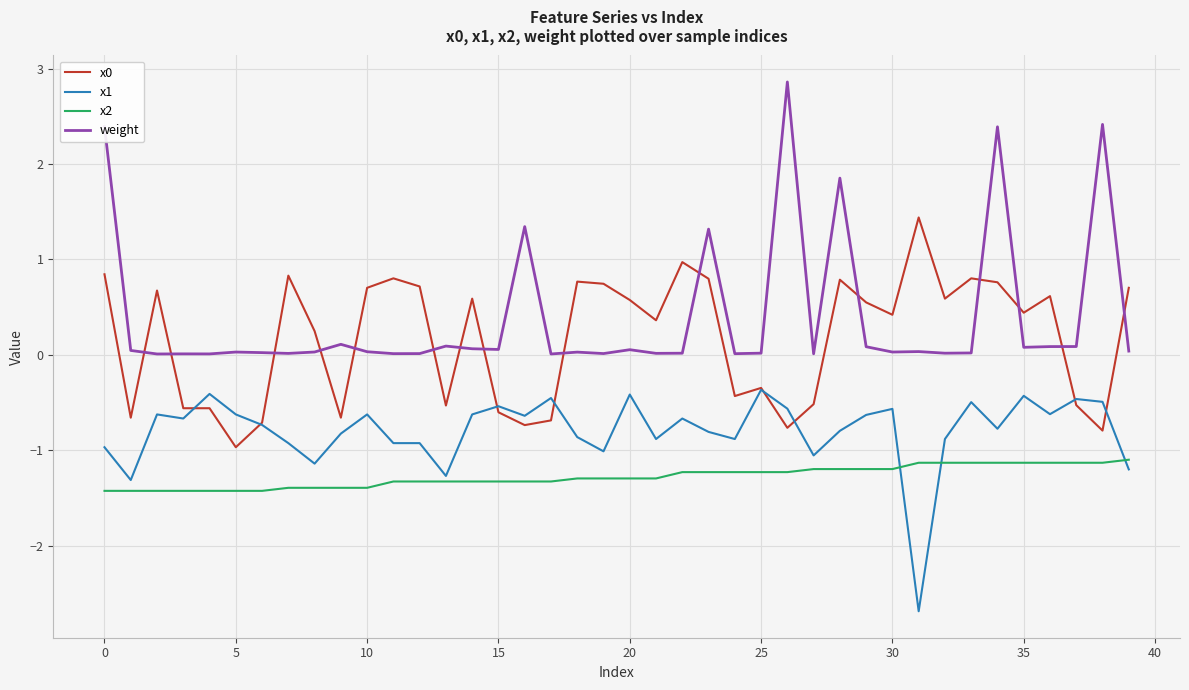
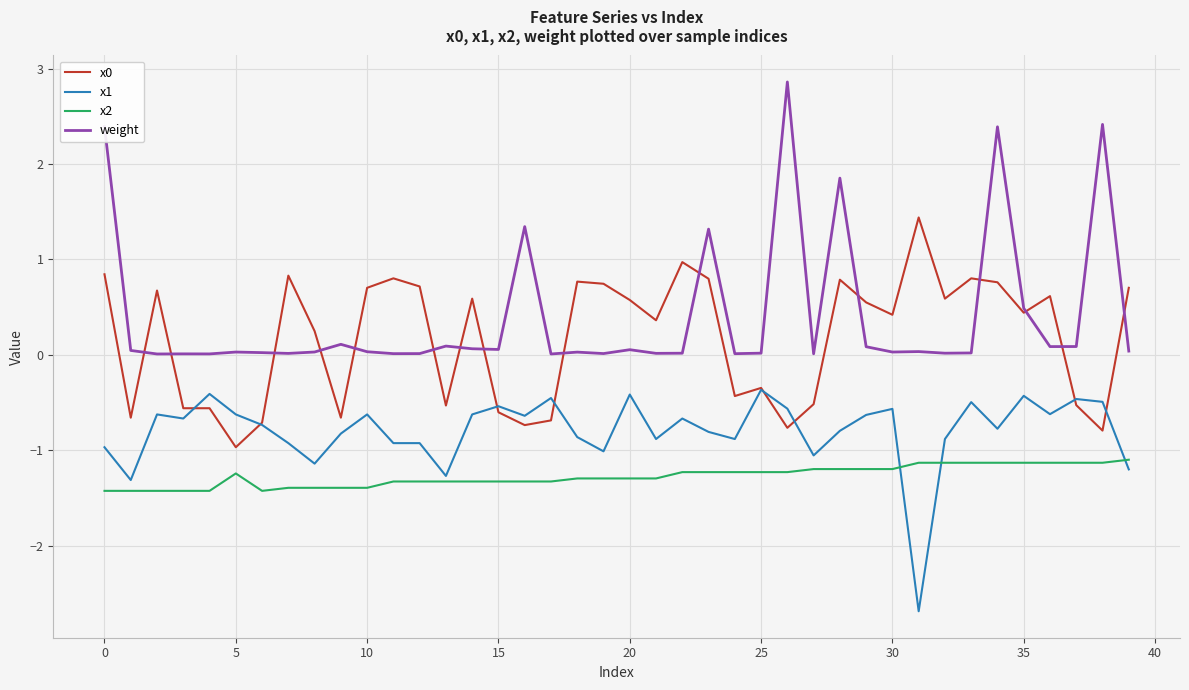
x2, 5: -1.4 -> -1.2
weight, 35: 0.1 -> 0.5
